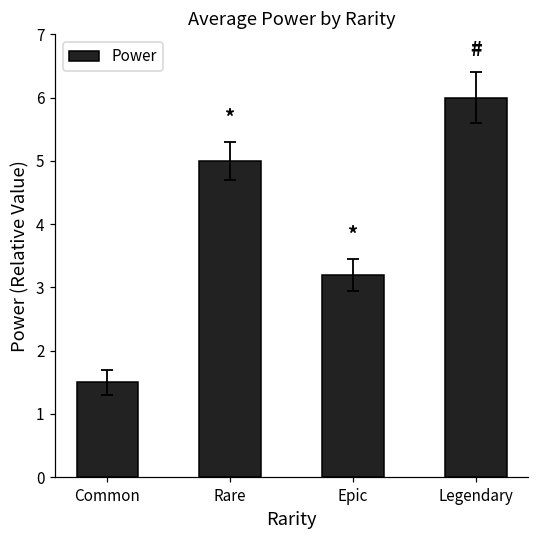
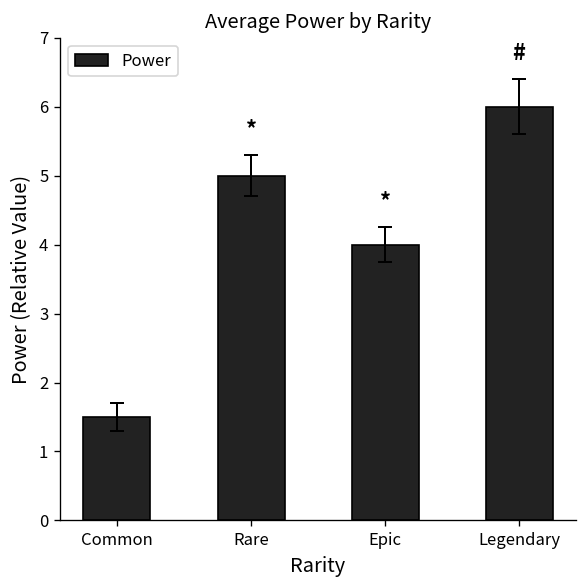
Power, Epic: 3.2 -> 4.0
